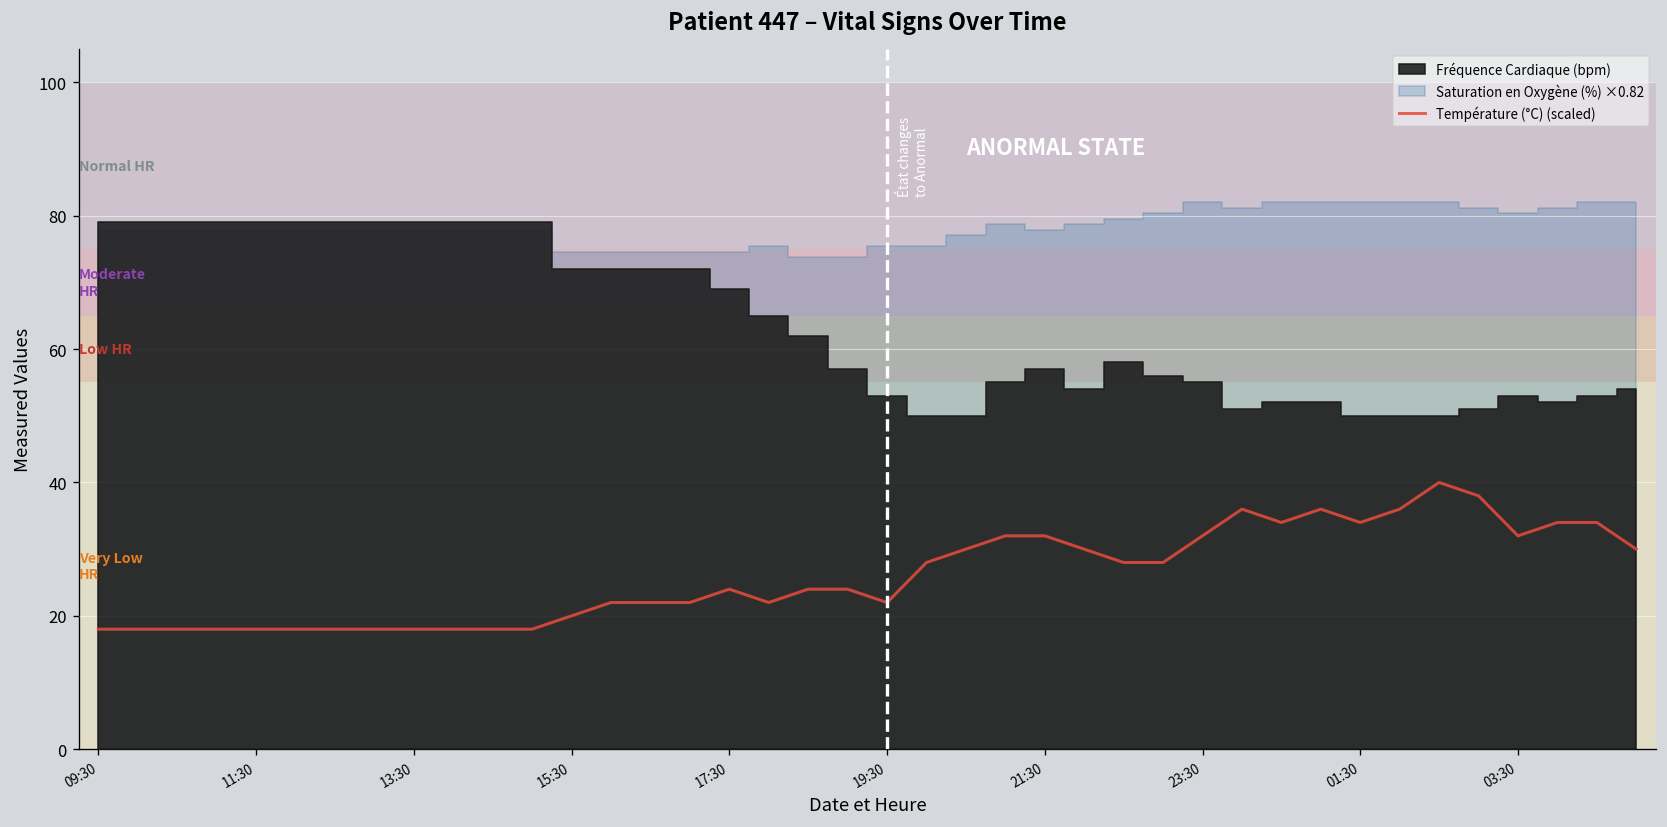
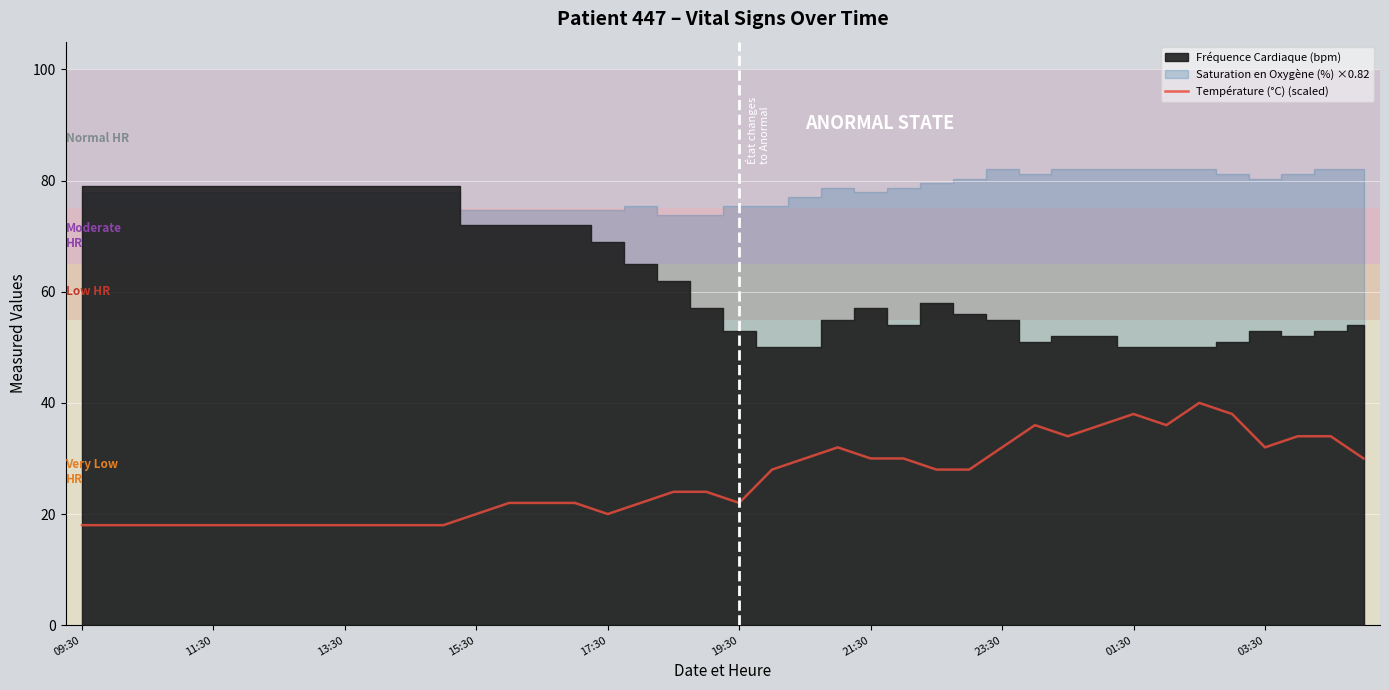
Température (°C) (scaled), 17:30: 24 -> 20
Température (°C) (scaled), 21:30: 32 -> 30
Température (°C) (scaled), 01:30: 34 -> 38
